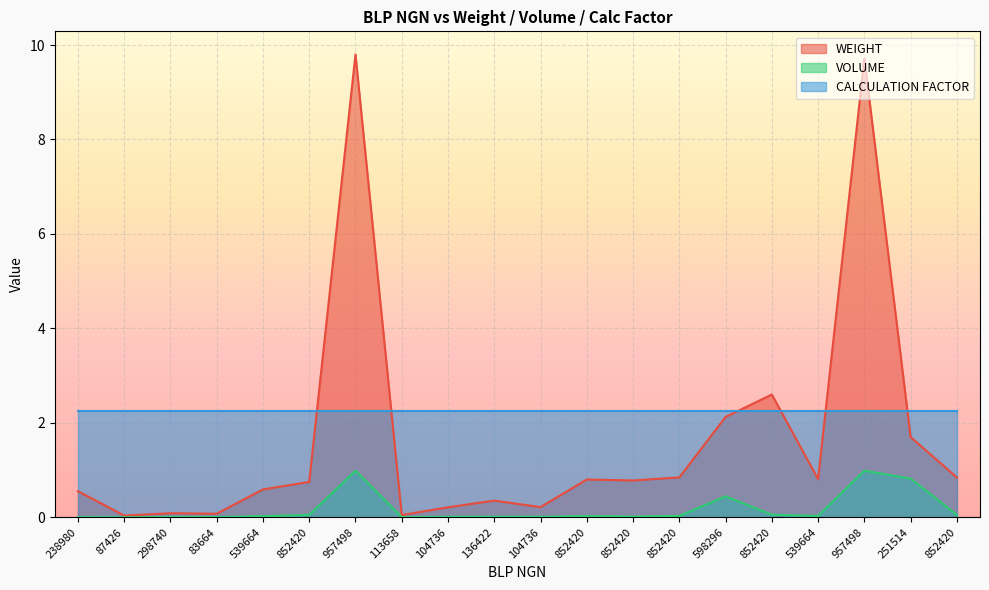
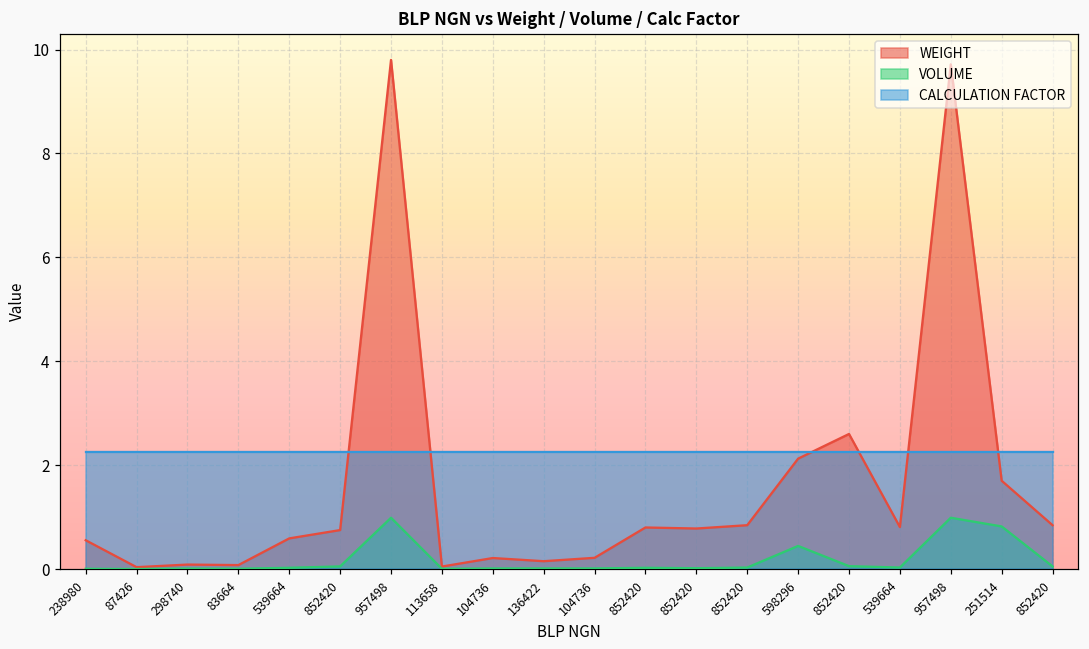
WEIGHT, 136422: 0.4 -> 0.2
